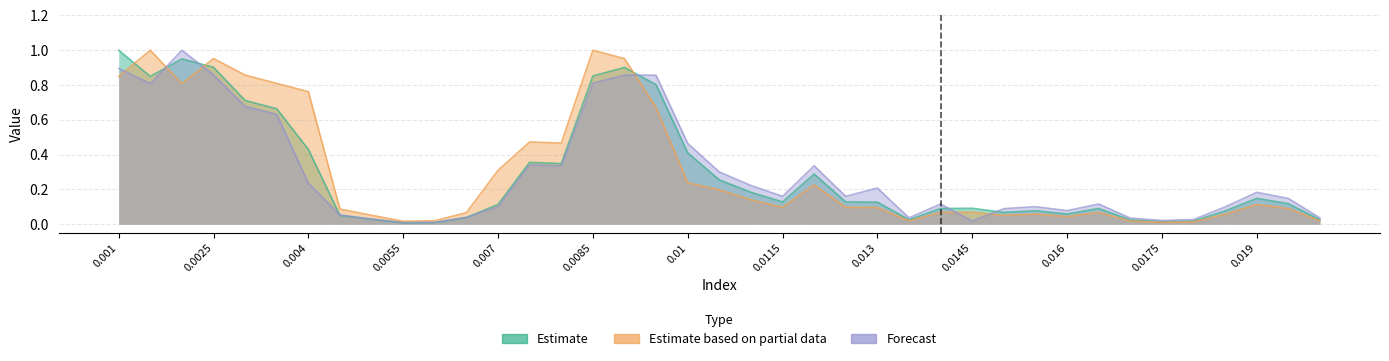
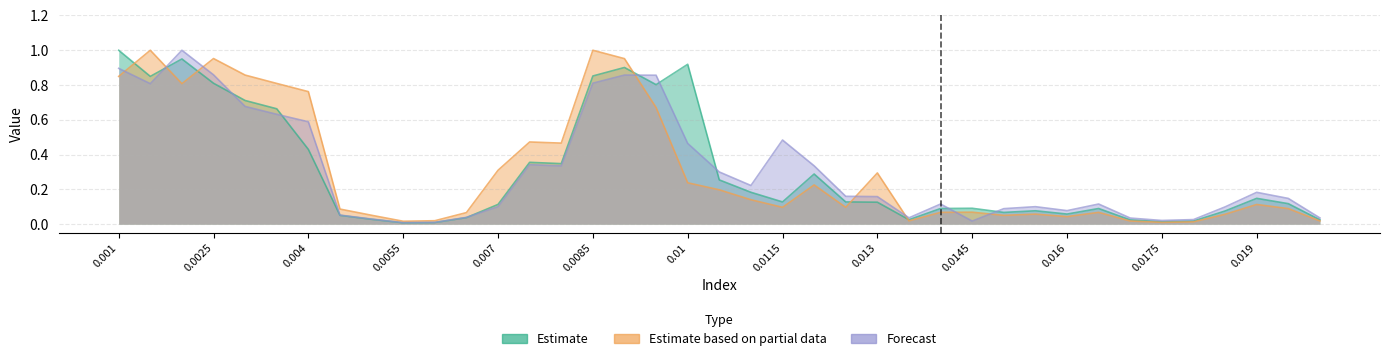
Estimate, 0.0025: 0.90 -> 0.81
Forecast, 0.004: 0.24 -> 0.59
Estimate, 0.01: 0.41 -> 0.92
Forecast, 0.0115: 0.16 -> 0.48
Estimate based on partial data, 0.013: 0.10 -> 0.29
Forecast, 0.013: 0.21 -> 0.16
